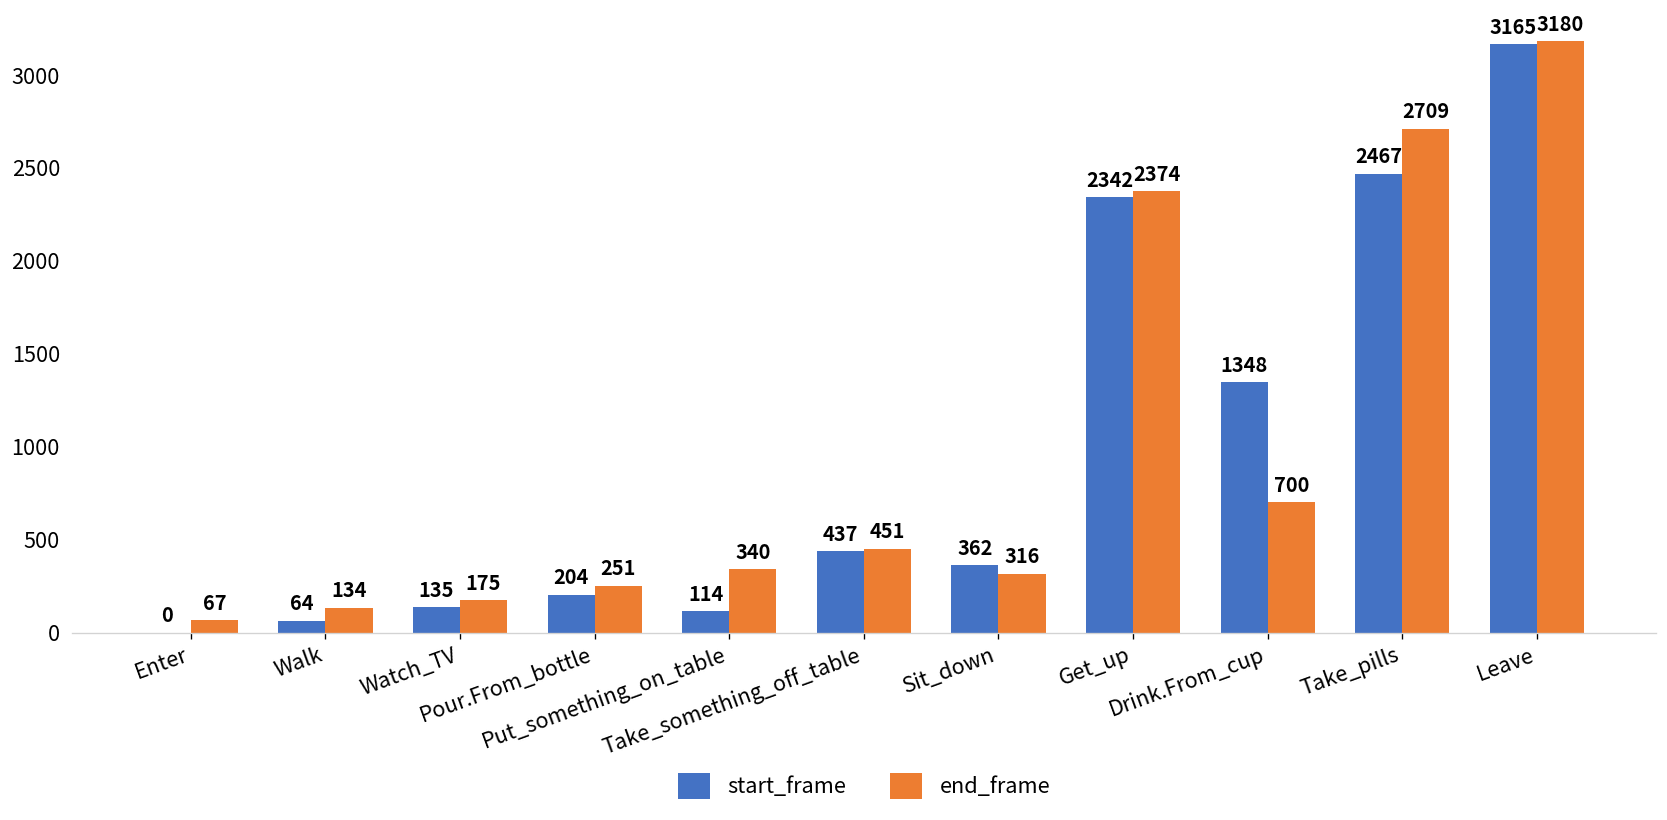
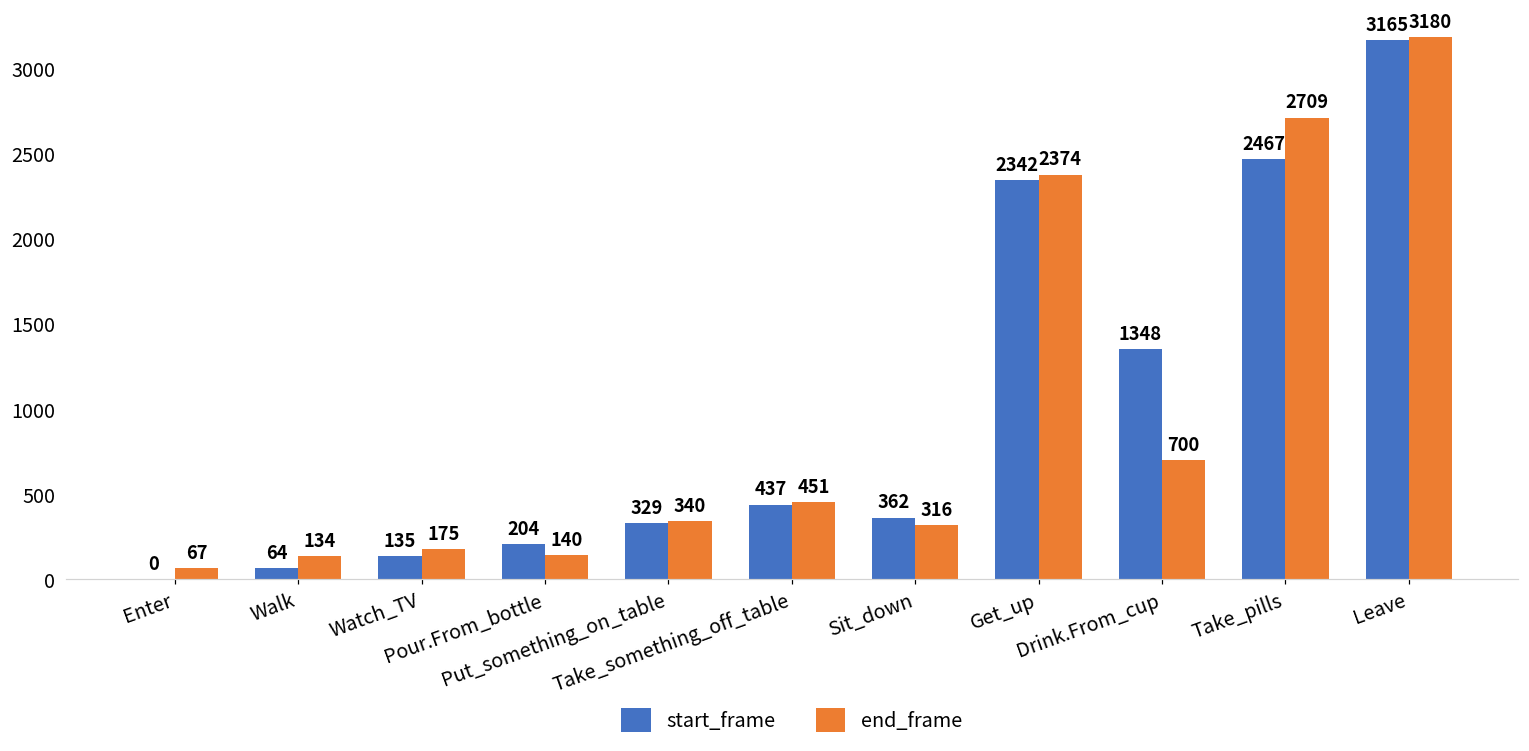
end_frame, Pour.From_bottle: 251 -> 140
start_frame, Put_something_on_table: 114 -> 329
